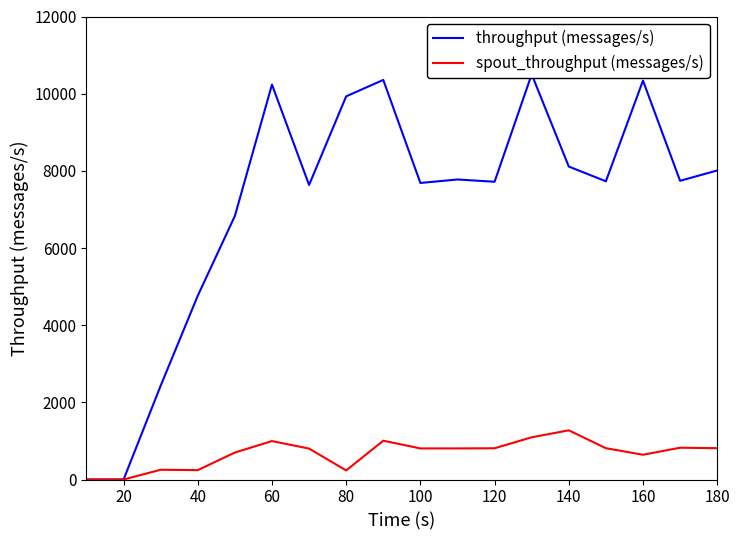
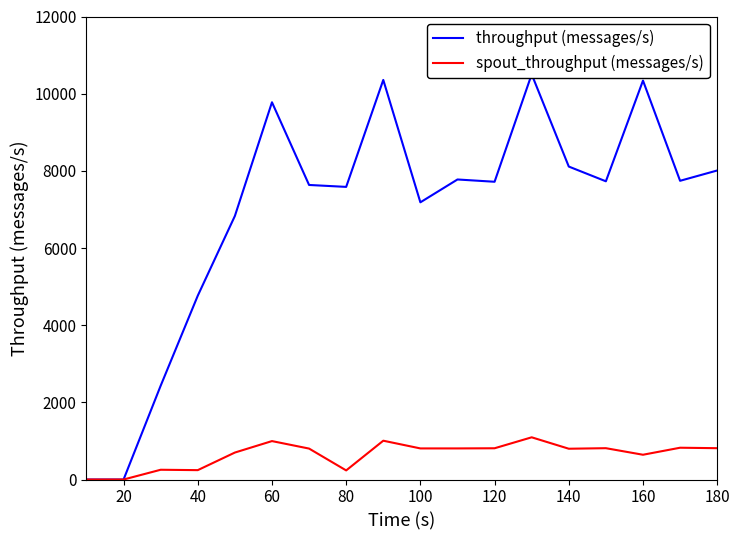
throughput (messages/s), 60: 10200 -> 9800
throughput (messages/s), 80: 9900 -> 7600
throughput (messages/s), 100: 7700 -> 7200
spout_throughput (messages/s), 140: 1300 -> 800
